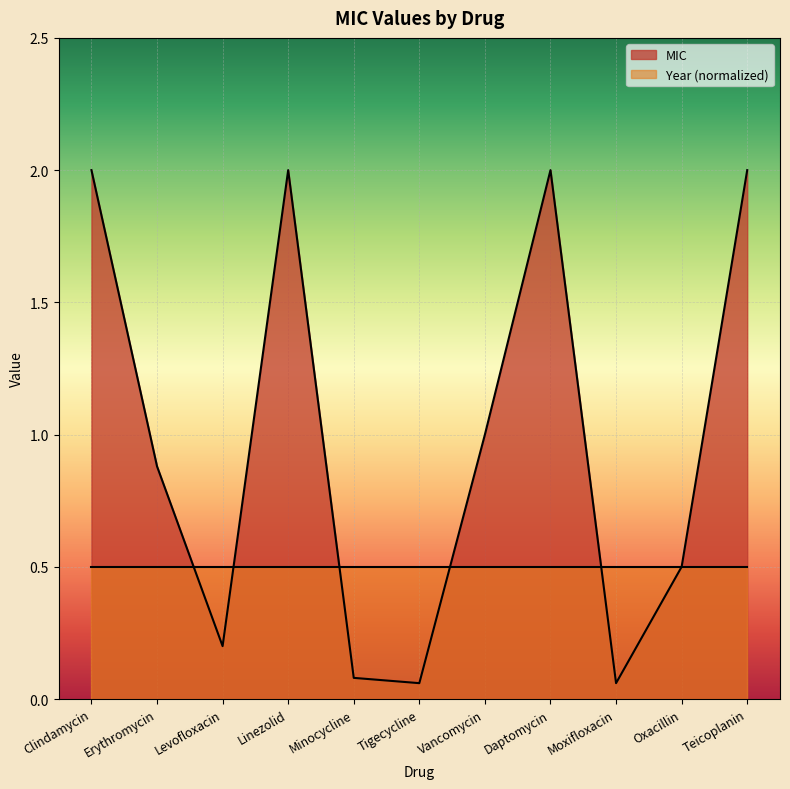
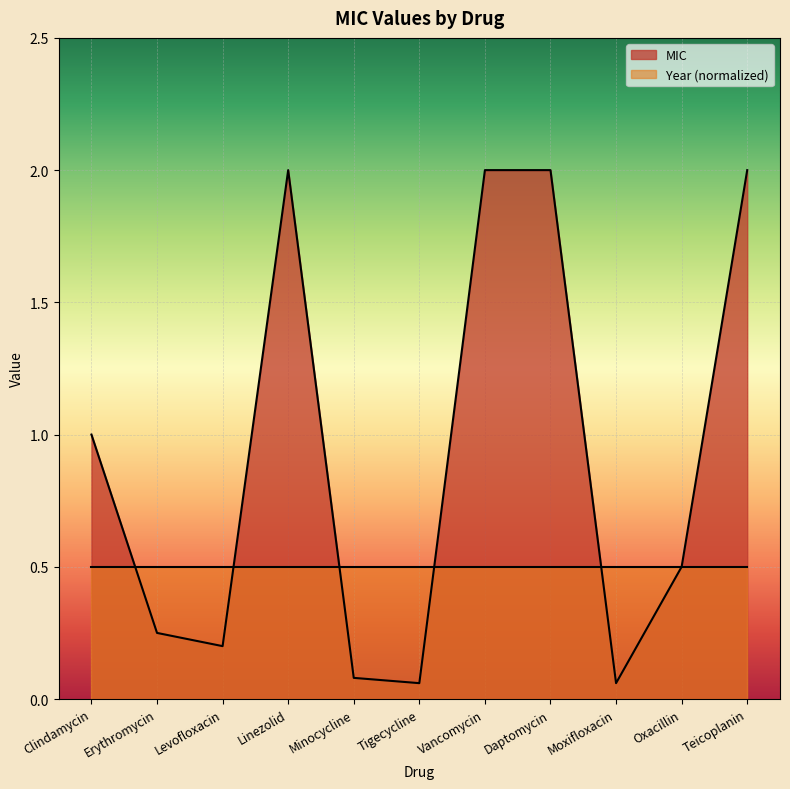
MIC, Clindamycin: 2 -> 1
MIC, Erythromycin: 0.88 -> 0.25
MIC, Vancomycin: 1 -> 2
